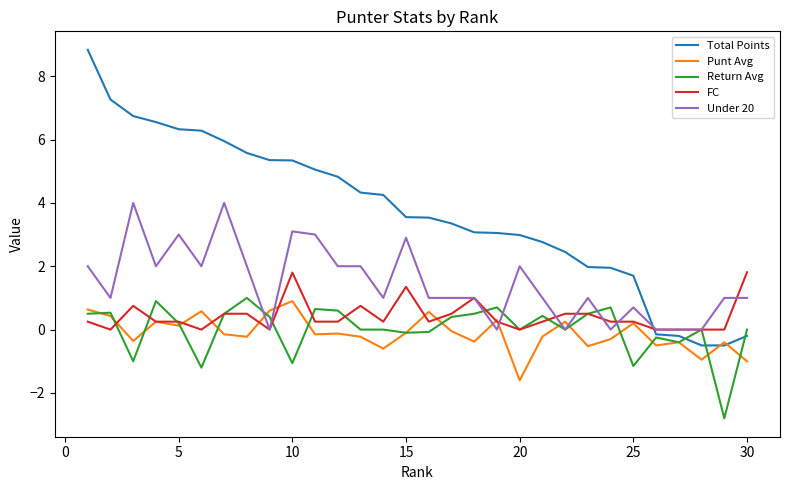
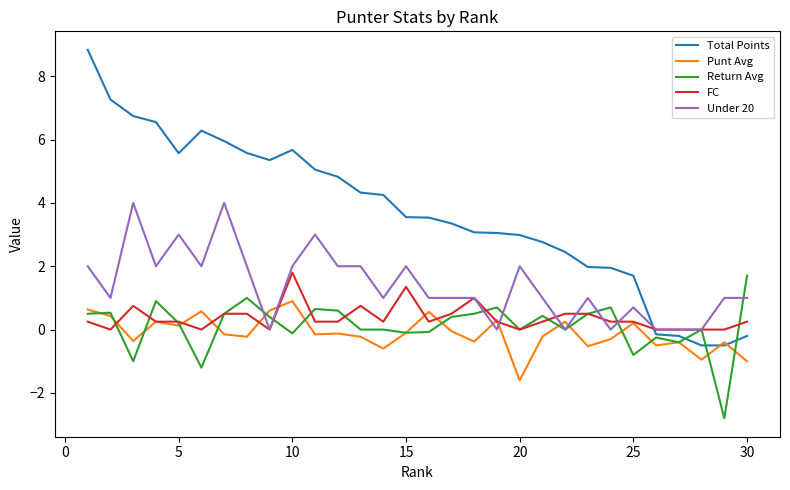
Total Points, 5: 6.3 -> 5.6
Total Points, 10: 5.3 -> 5.7
Return Avg, 10: -1.1 -> -0.1
Under 20, 10: 3.1 -> 2.0
Under 20, 15: 2.9 -> 2.0
Return Avg, 25: -1.2 -> -0.8
Return Avg, 30: 0.0 -> 1.7
FC, 30: 1.8 -> 0.3
